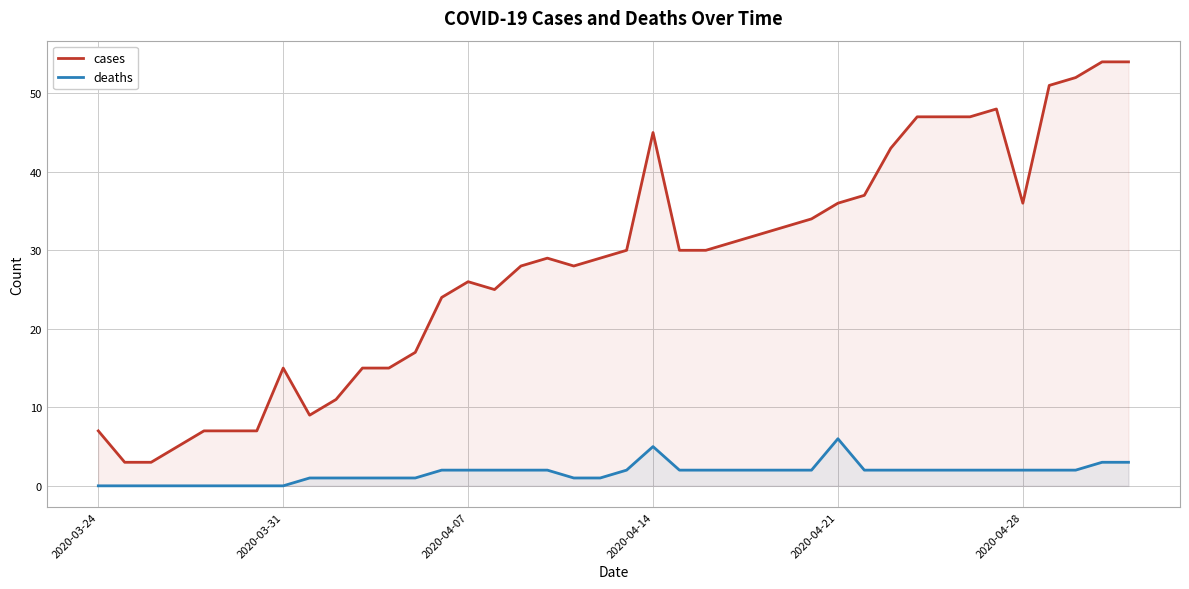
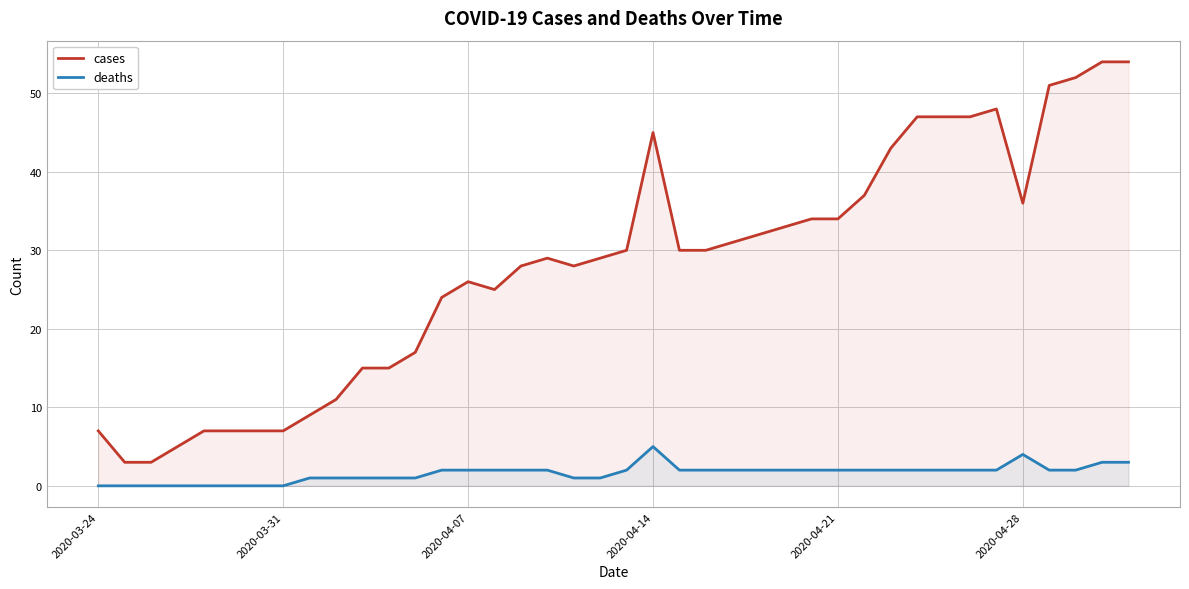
cases, 2020-03-31: 15 -> 7
cases, 2020-04-21: 36 -> 34
deaths, 2020-04-21: 6 -> 2
deaths, 2020-04-28: 2 -> 4
